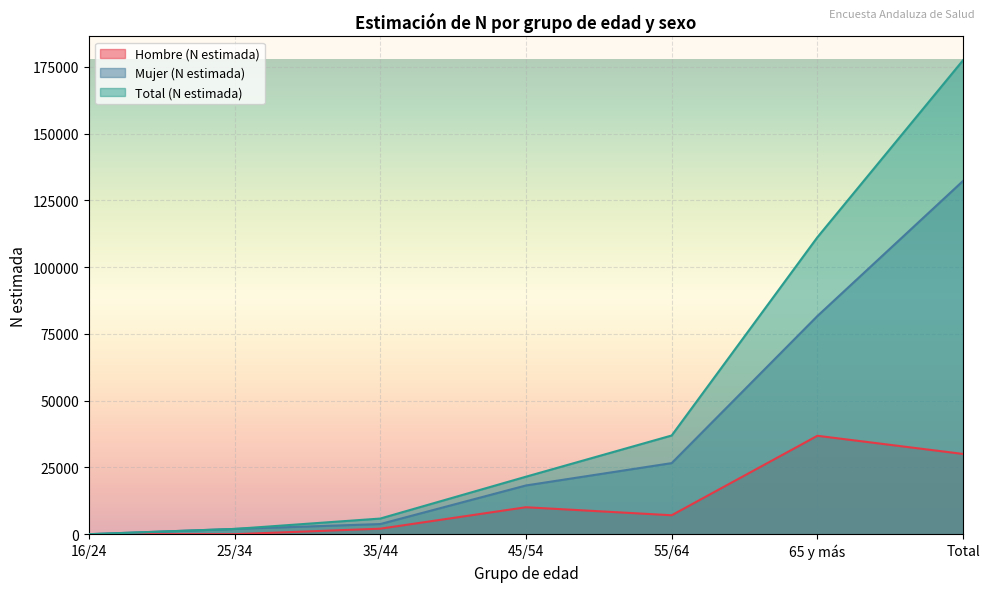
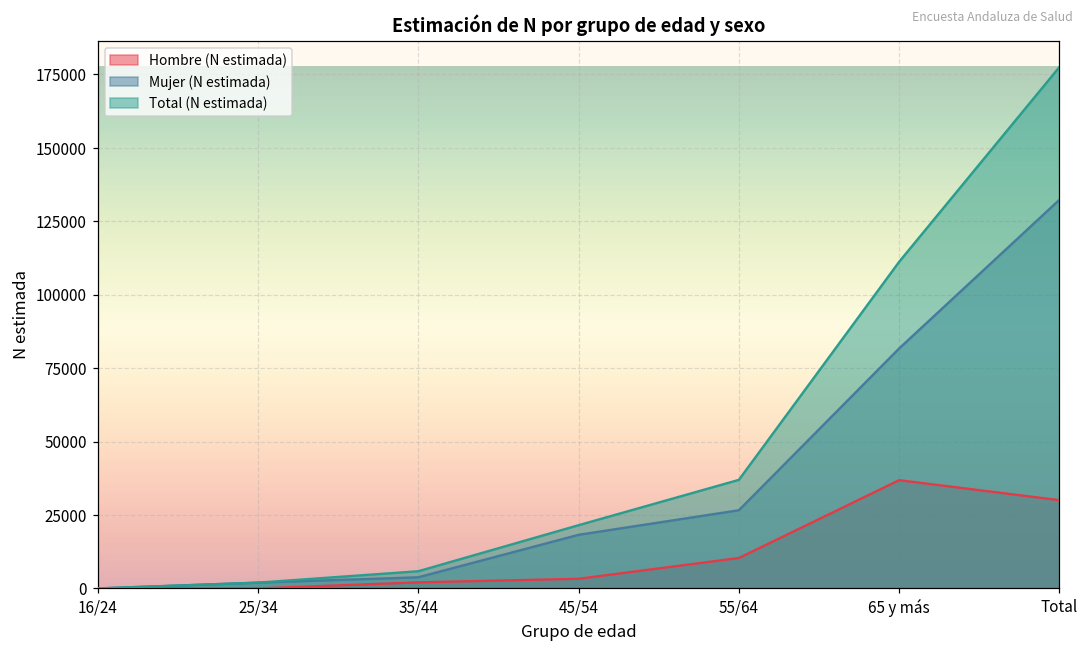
Hombre (N estimada), 45/54: 10000 -> 3000
Hombre (N estimada), 55/64: 7000 -> 10000
